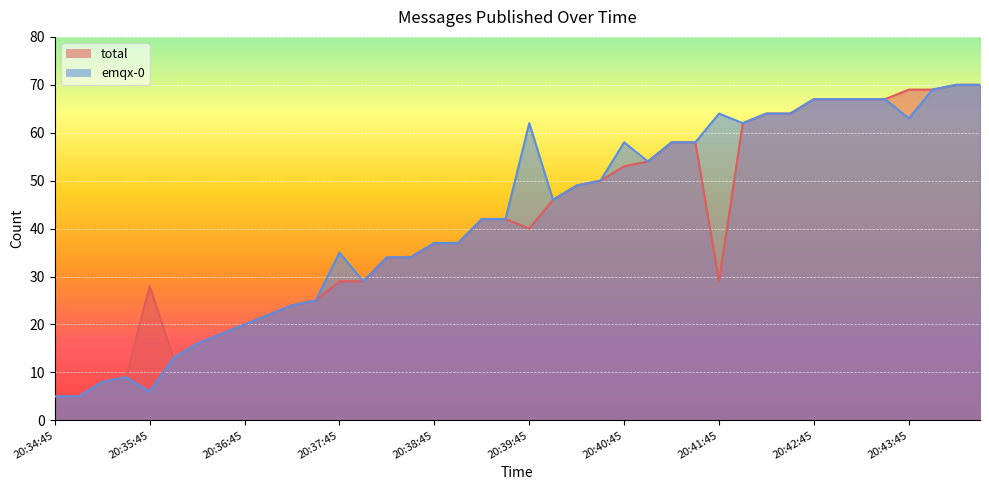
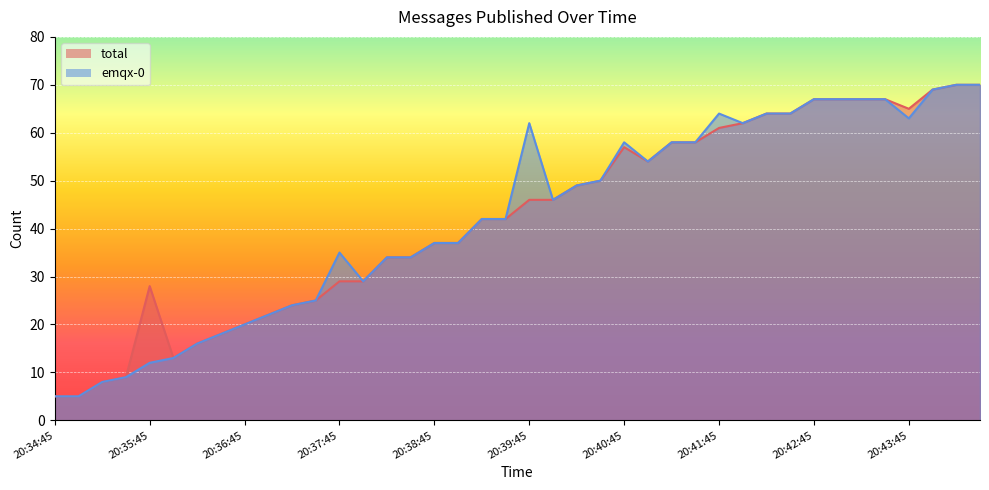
emqx-0, 20:35:45: 6 -> 12
total, 20:39:45: 40 -> 46
total, 20:40:45: 53 -> 57
total, 20:41:45: 29 -> 61
total, 20:43:45: 69 -> 65
